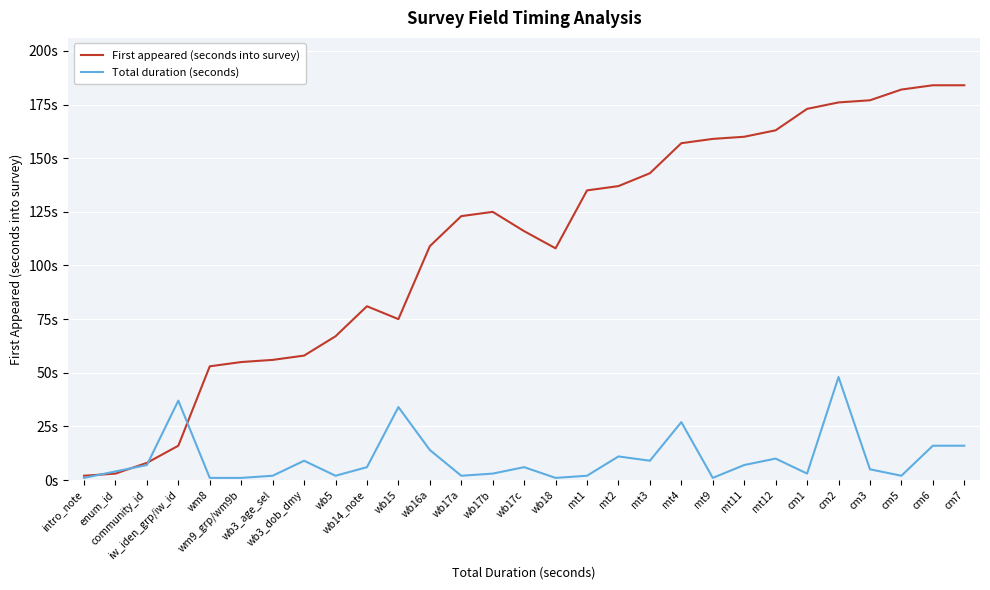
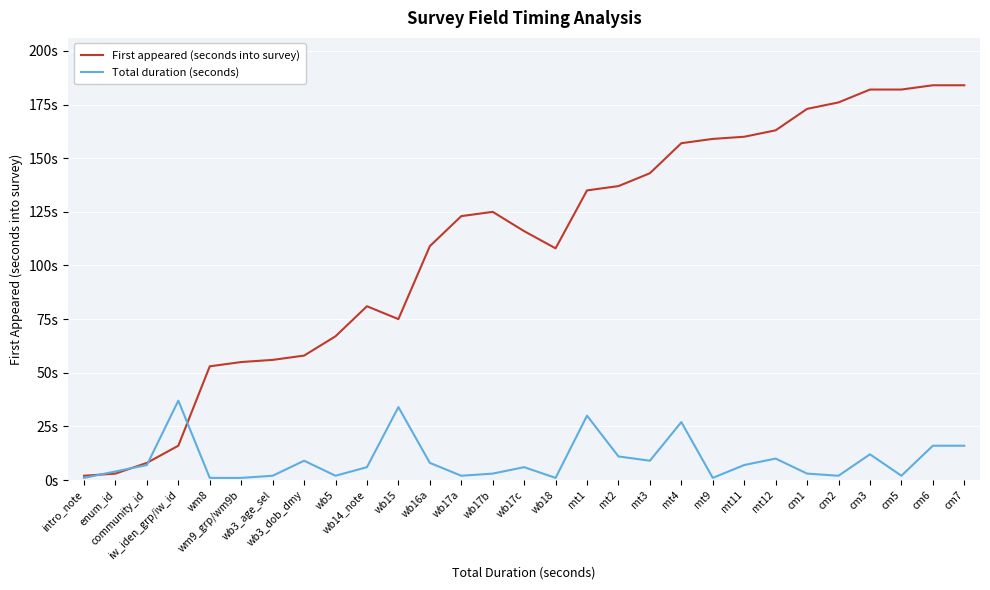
Total duration (seconds), wb16a: 14s -> 8s
Total duration (seconds), mt1: 2s -> 30s
Total duration (seconds), cm2: 48s -> 2s
First appeared (seconds into survey), cm3: 177s -> 182s
Total duration (seconds), cm3: 5s -> 12s
